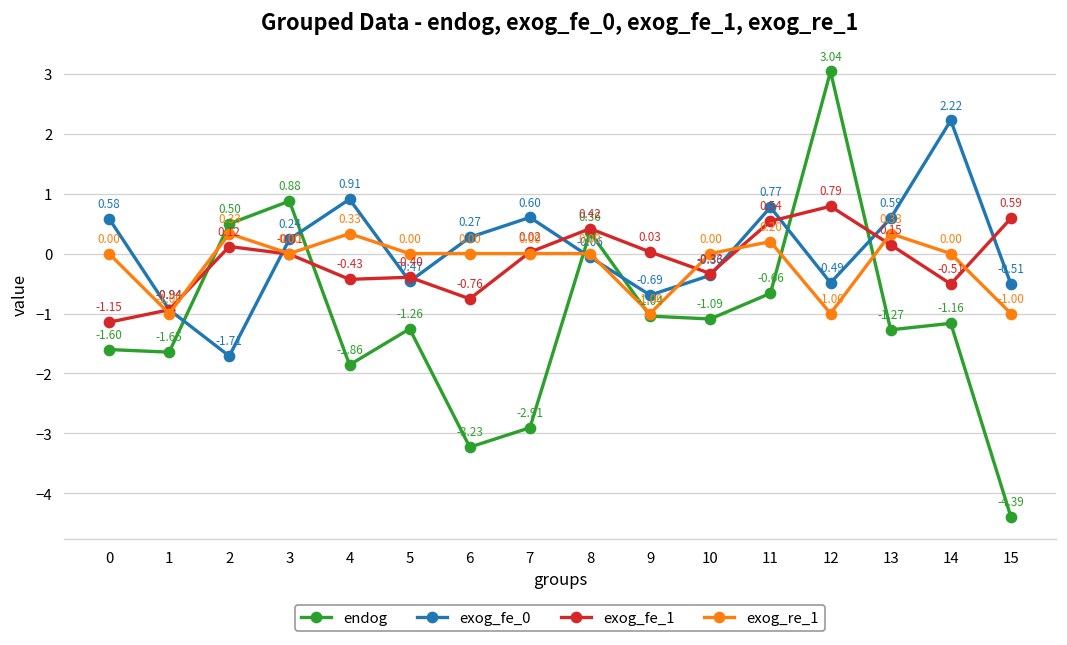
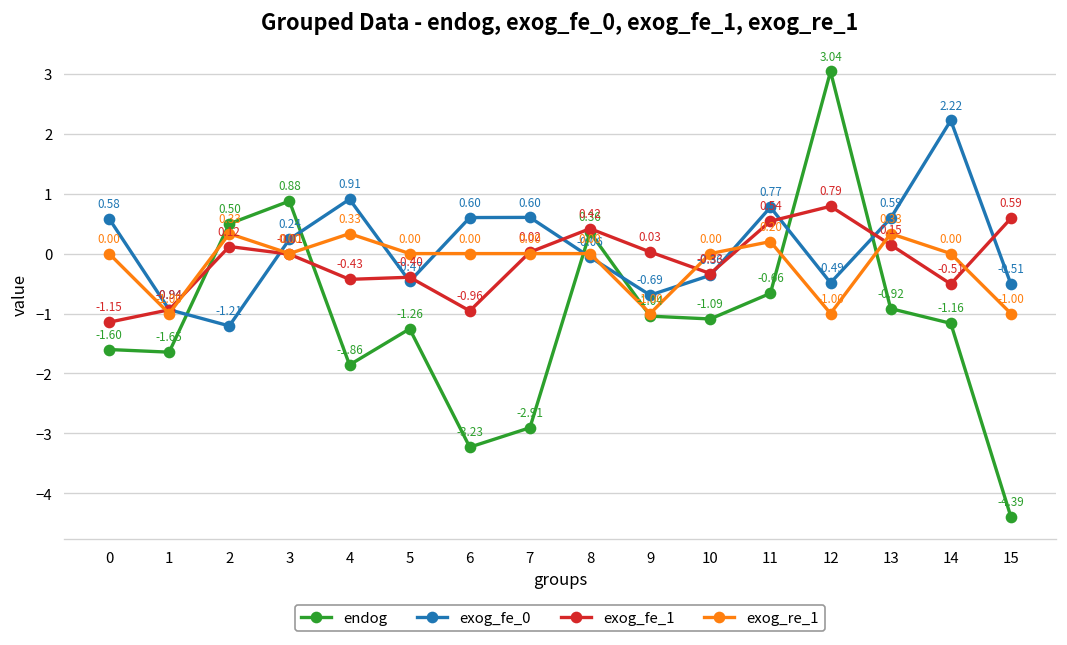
exog_fe_0, 2: -1.71 -> -1.21
exog_fe_0, 6: 0.27 -> 0.60
exog_fe_1, 6: -0.76 -> -0.96
endog, 13: -1.27 -> -0.92
